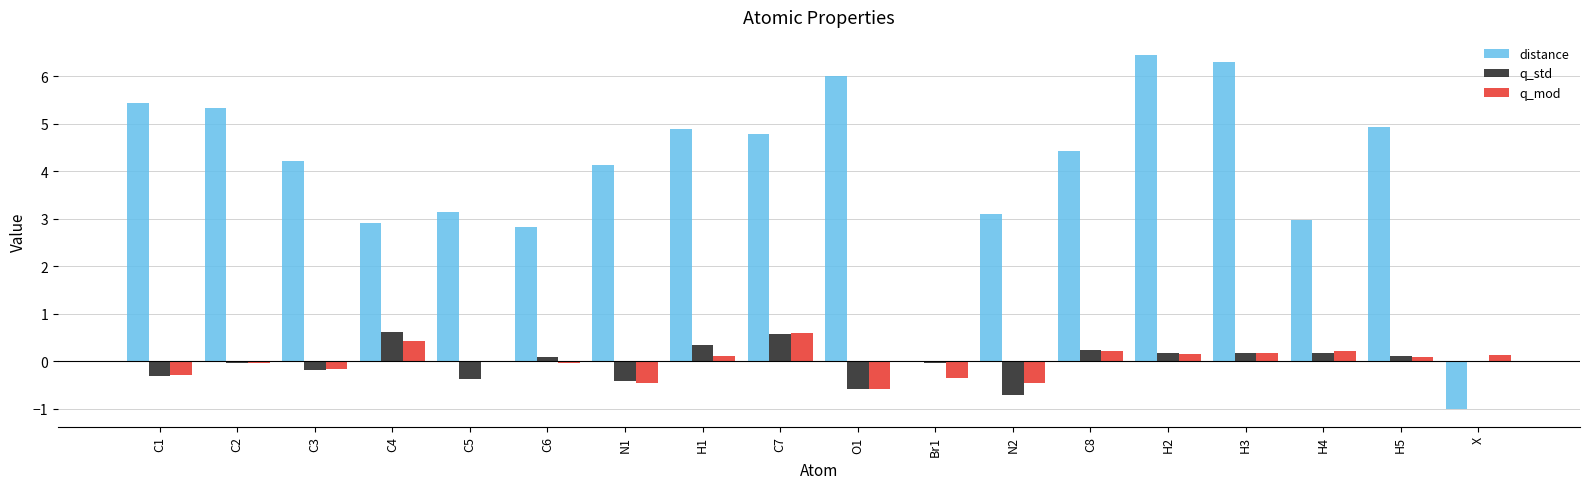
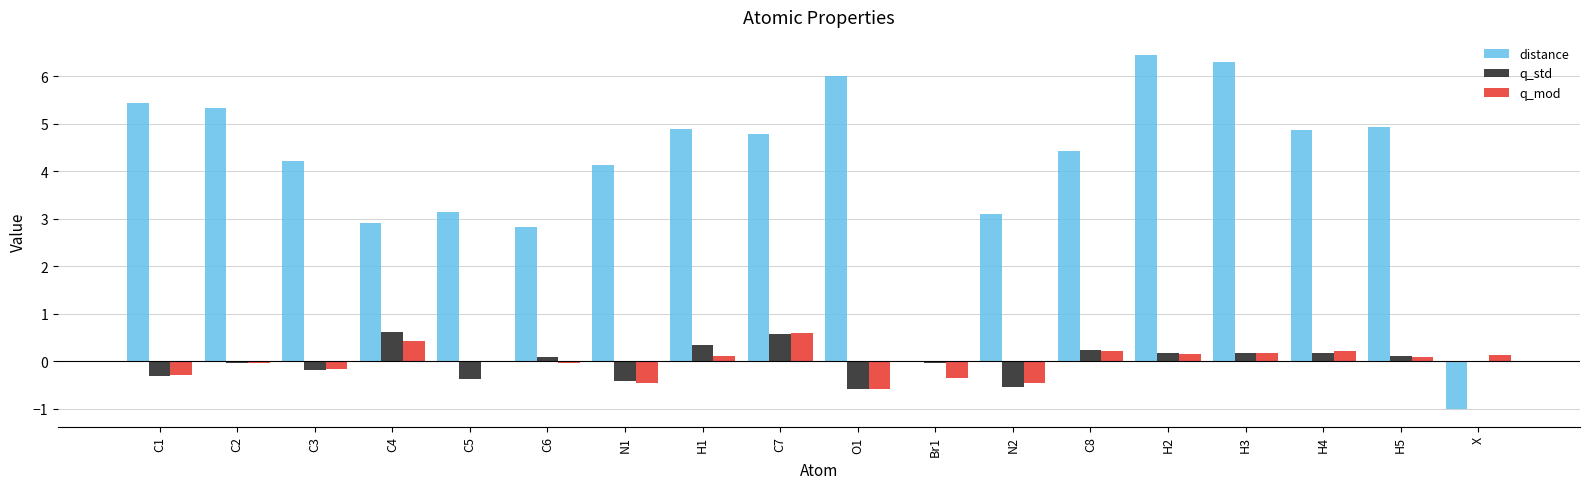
q_std, N2: -0.7 -> -0.5
distance, H4: 3.0 -> 4.9
